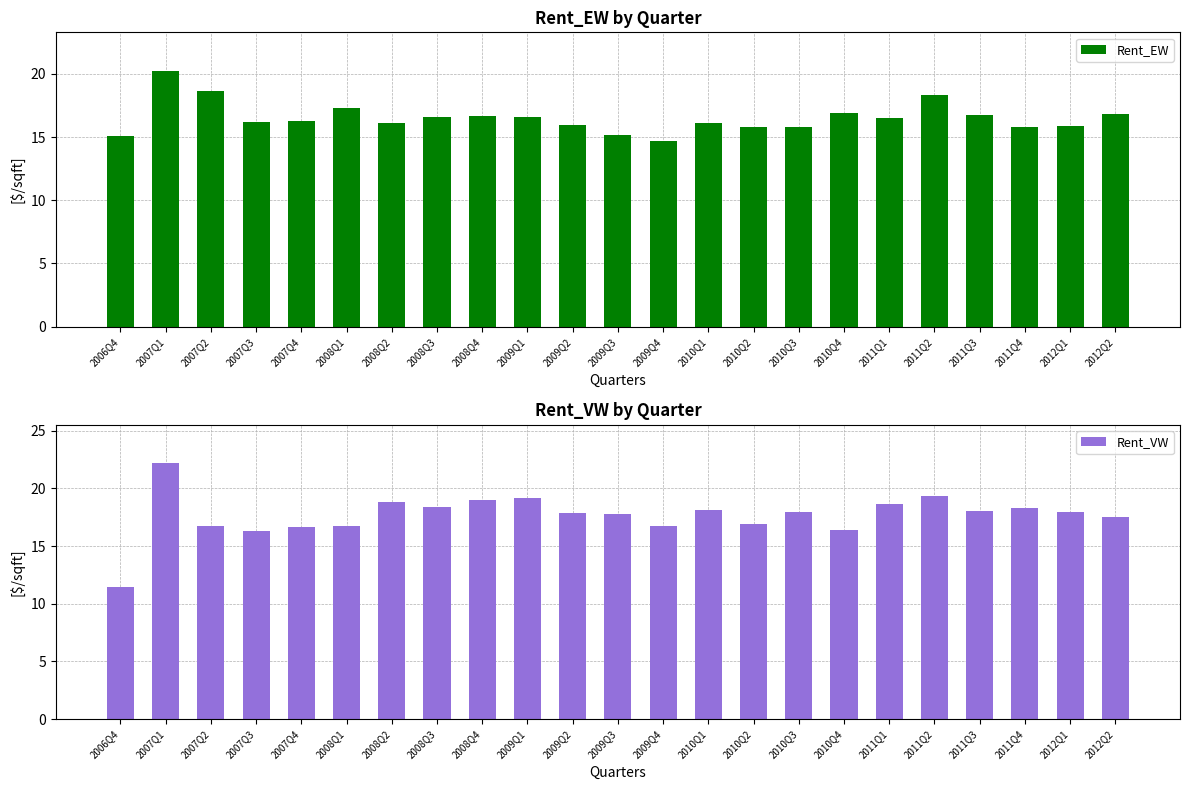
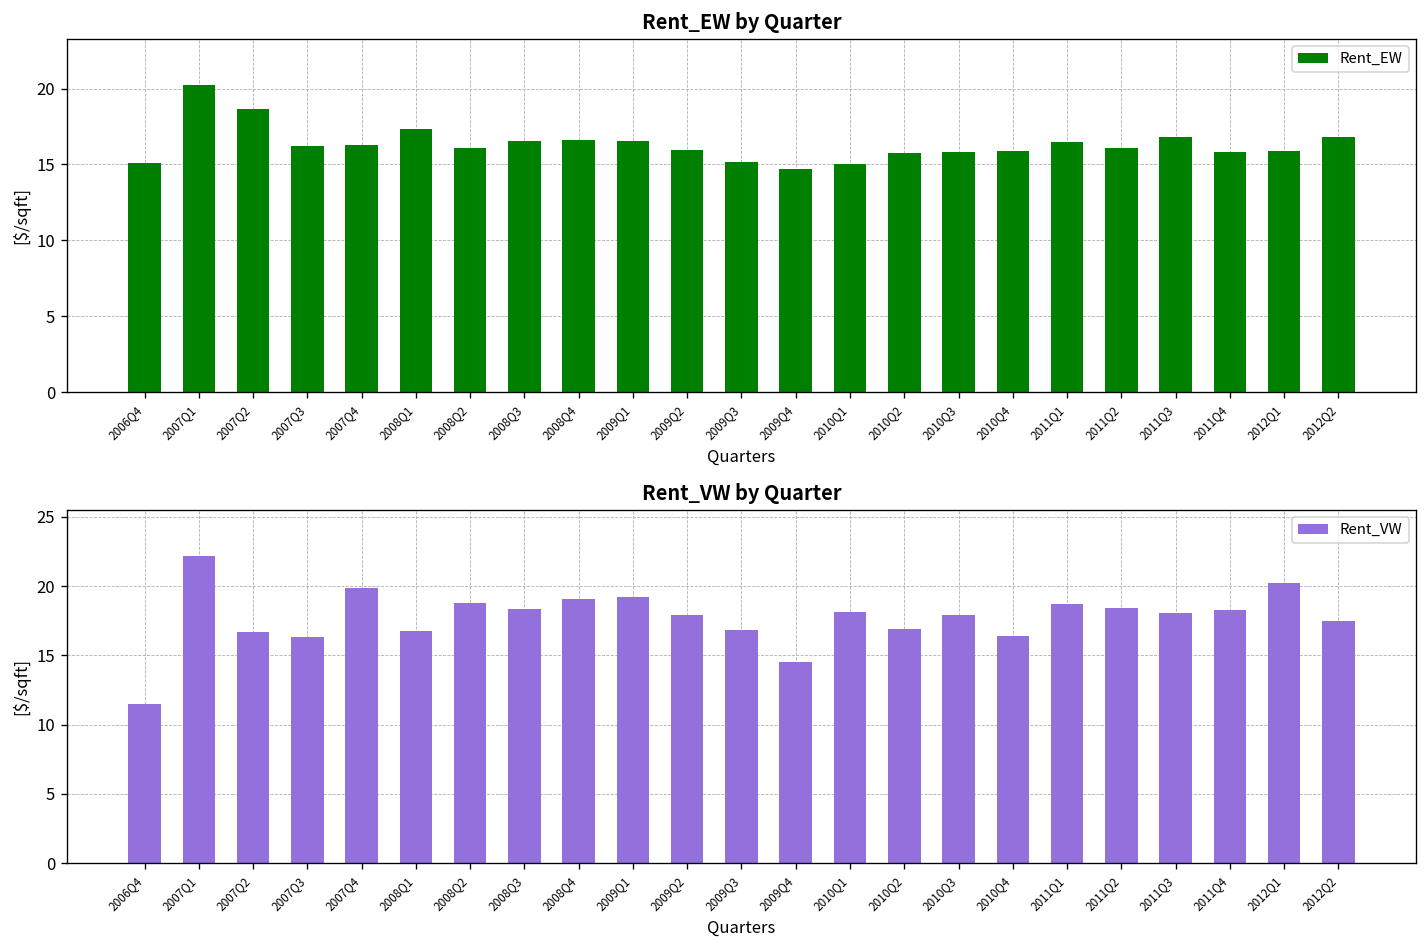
Rent_EW by Quarter, 2010Q1: 16.1 -> 15.0
Rent_EW by Quarter, 2010Q4: 16.9 -> 15.9
Rent_EW by Quarter, 2011Q2: 18.3 -> 16.1
Rent_VW by Quarter, 2007Q4: 16.6 -> 19.9
Rent_VW by Quarter, 2009Q3: 17.8 -> 16.8
Rent_VW by Quarter, 2009Q4: 16.8 -> 14.5
Rent_VW by Quarter, 2011Q2: 19.4 -> 18.5
Rent_VW by Quarter, 2012Q1: 17.9 -> 20.3
